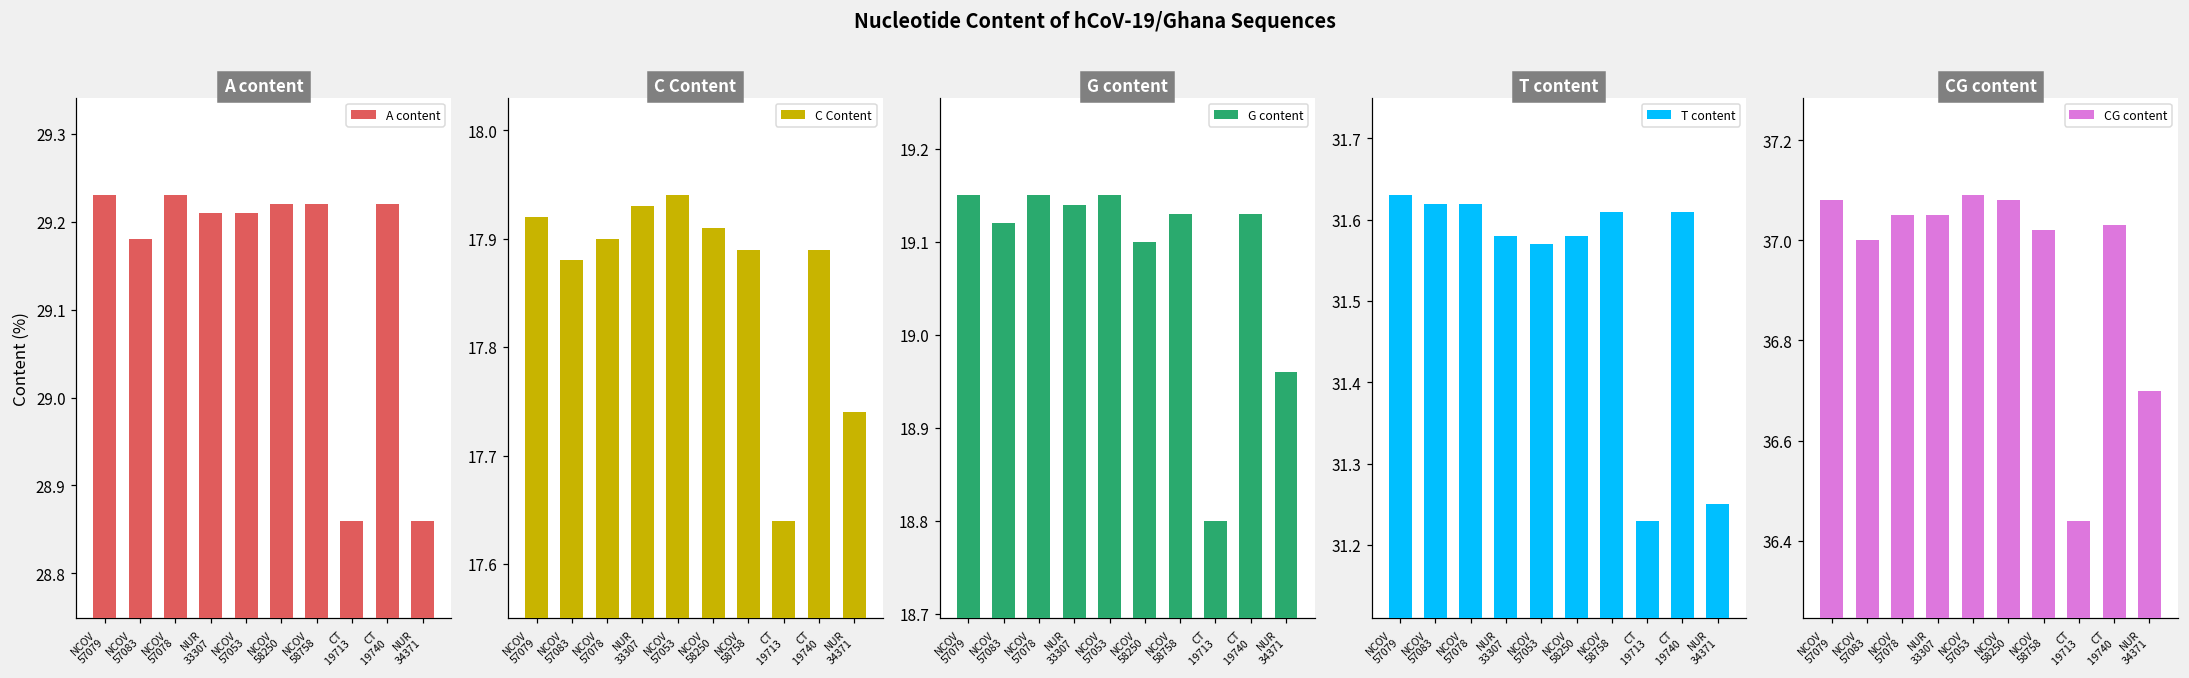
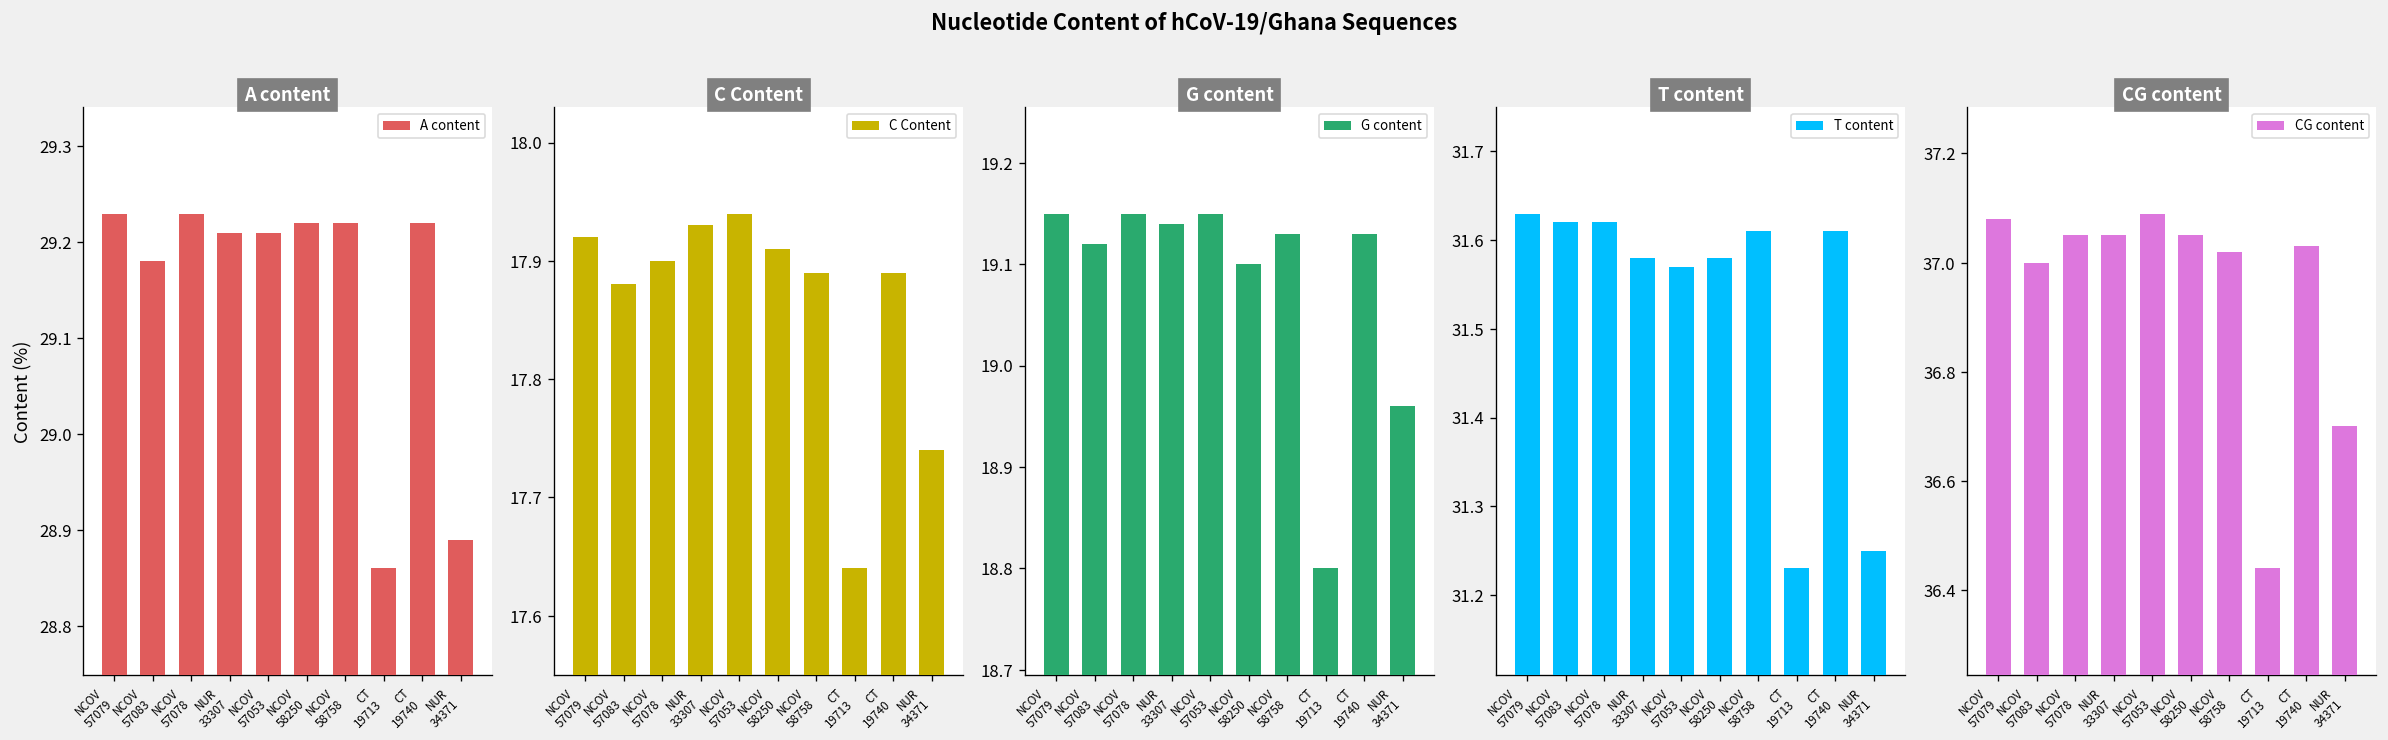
A content, NUR 34371: 28.86 -> 28.89
CG content, NCOV 58250: 37.08 -> 37.05
